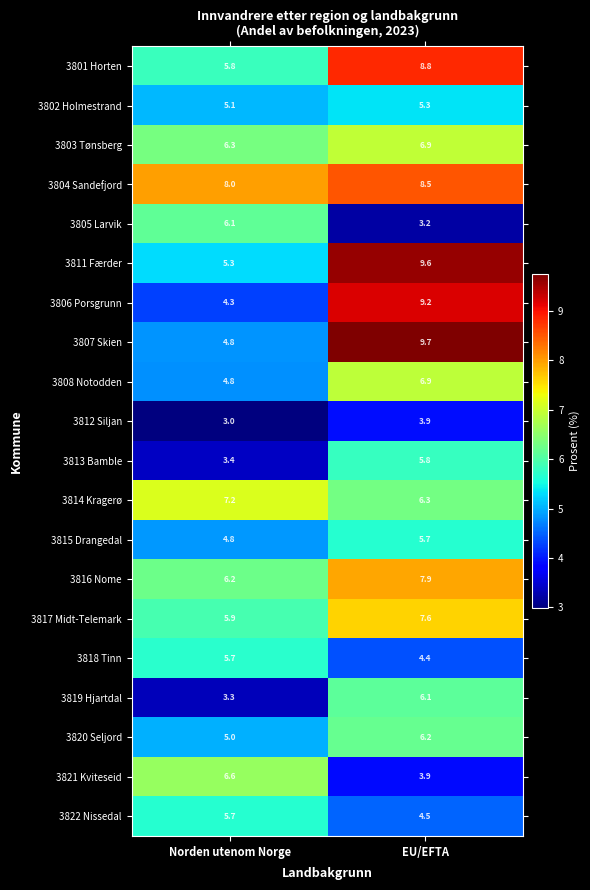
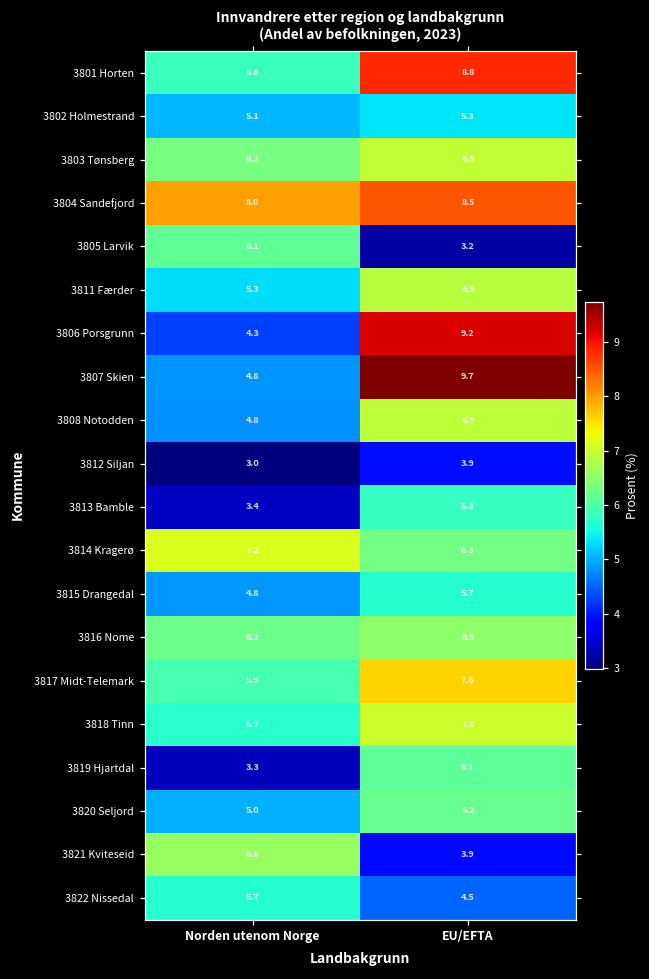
3811 Færder, EU/EFTA: 9.6 -> 6.9
3816 Nome, EU/EFTA: 7.9 -> 6.5
3818 Tinn, EU/EFTA: 4.4 -> 7.0
